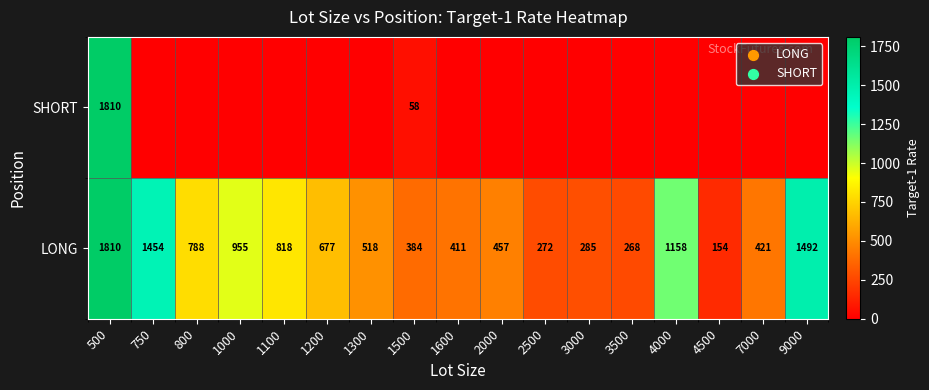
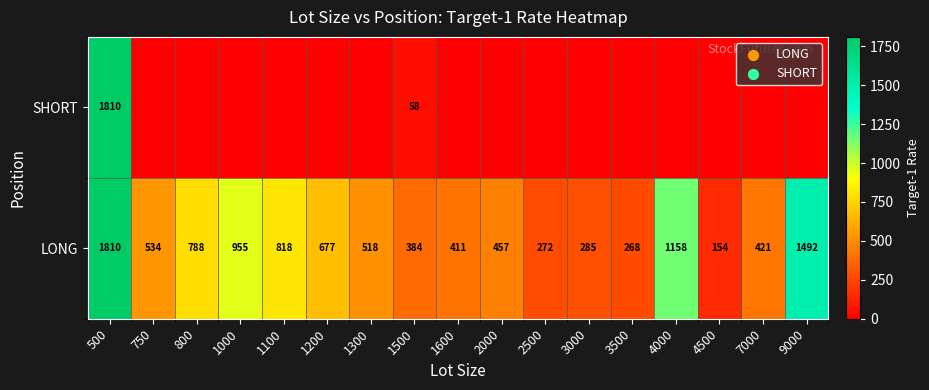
LONG, 750: 1454 -> 534
